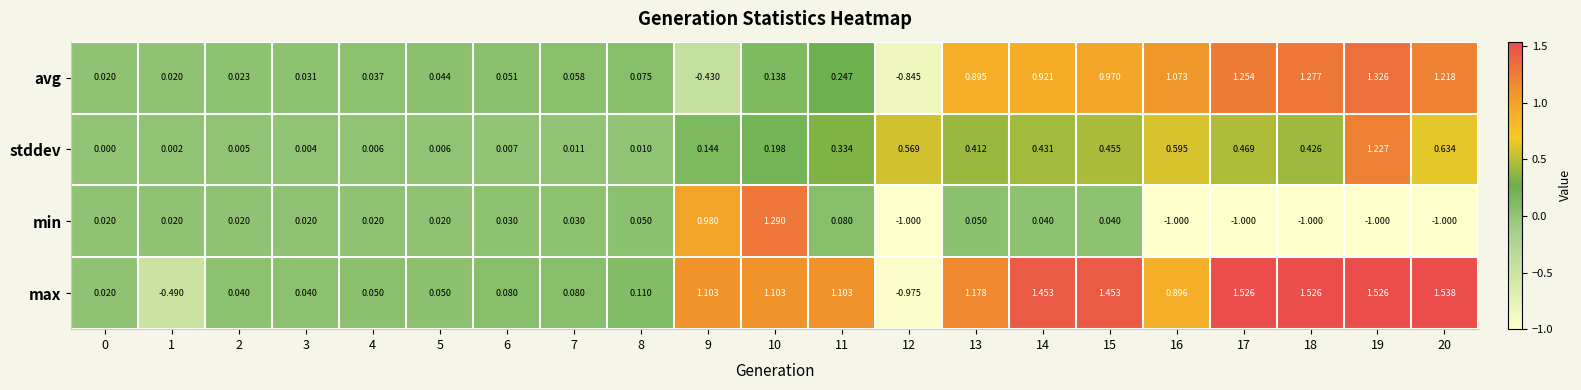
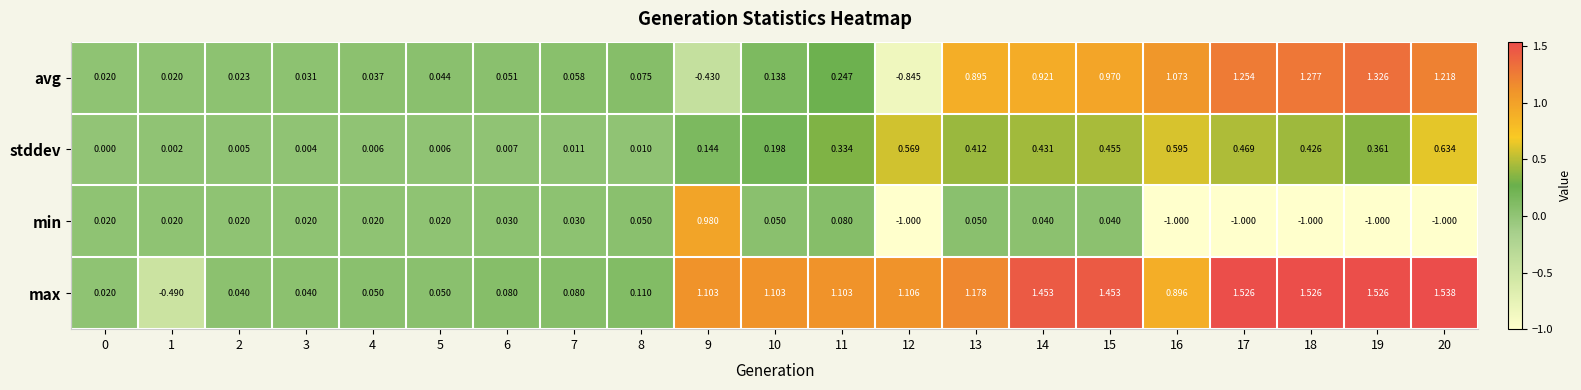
stddev, 19: 1.227 -> 0.361
min, 10: 1.290 -> 0.050
max, 12: -0.975 -> 1.106
